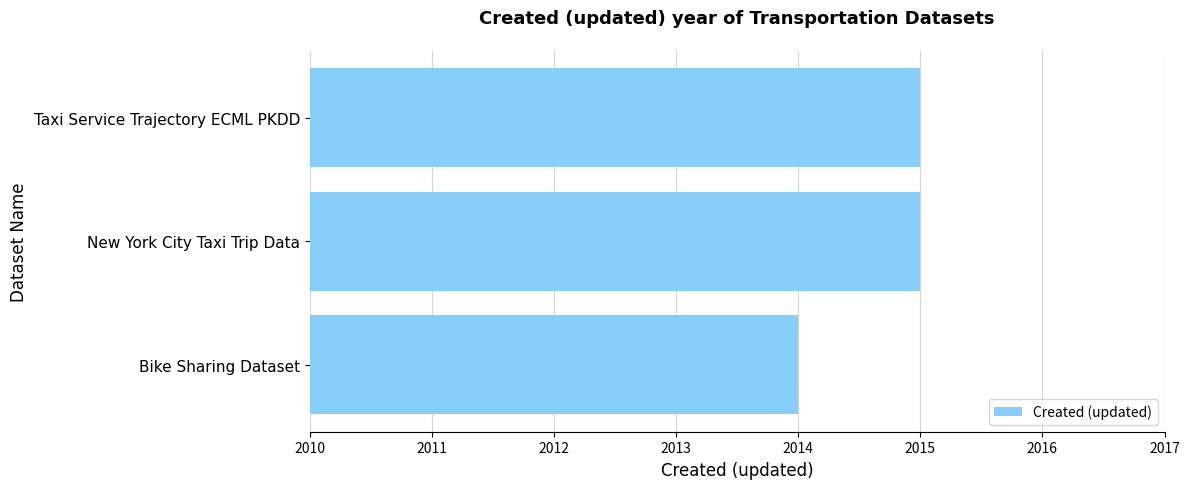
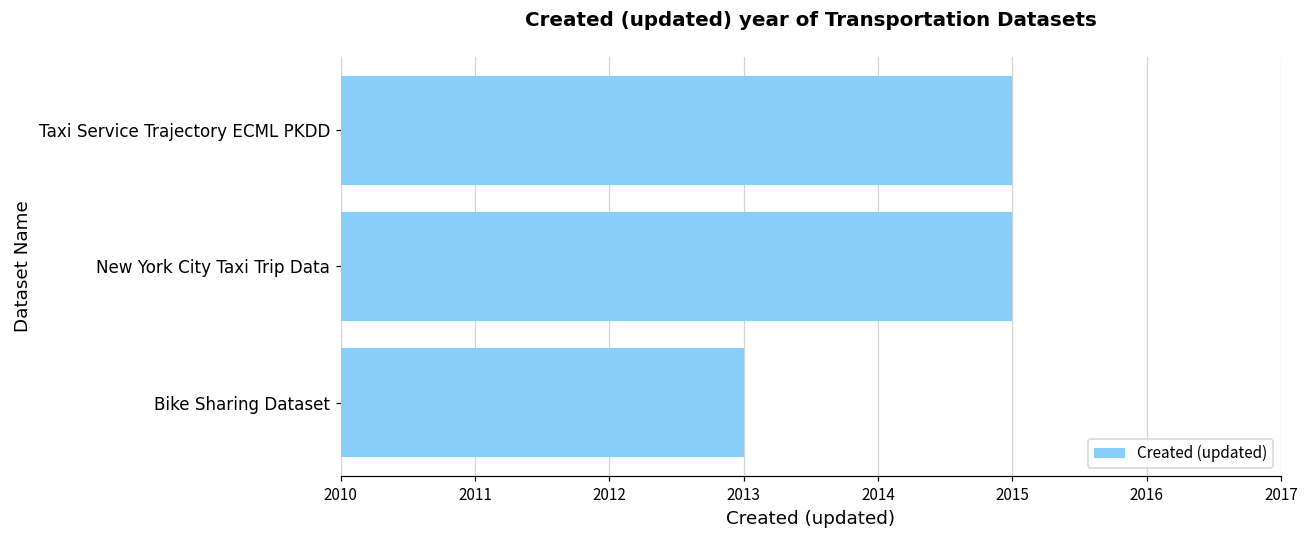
Bike Sharing Dataset: 2014 -> 2013
